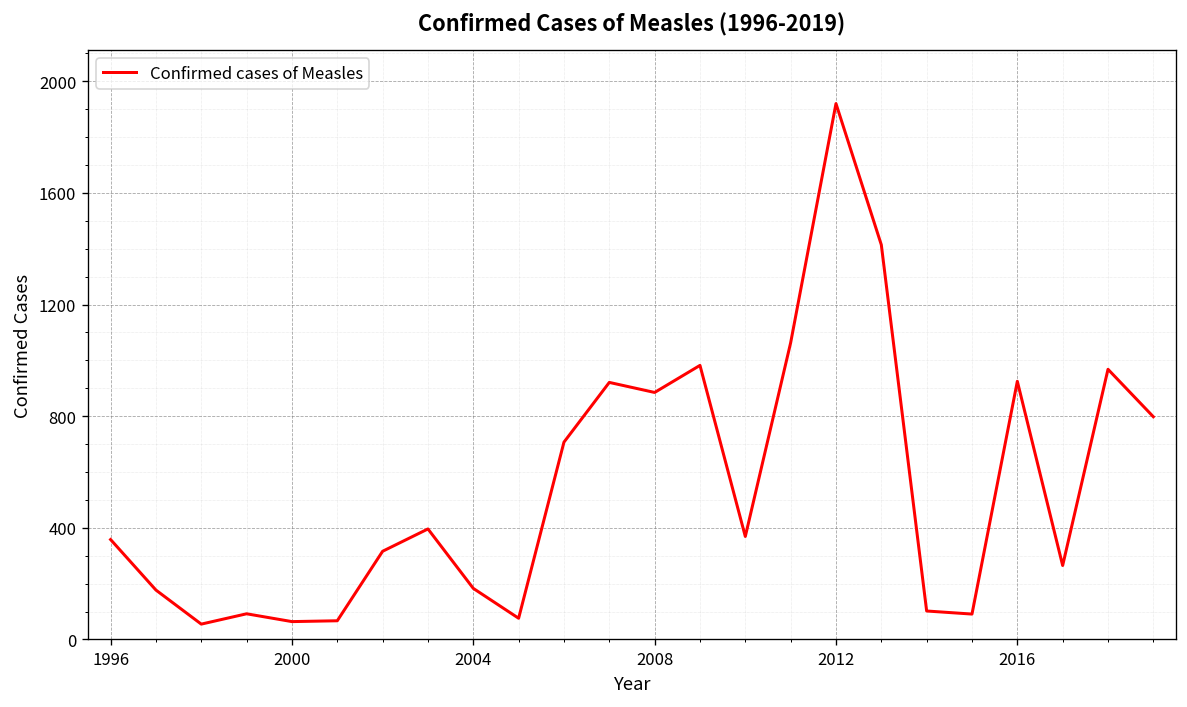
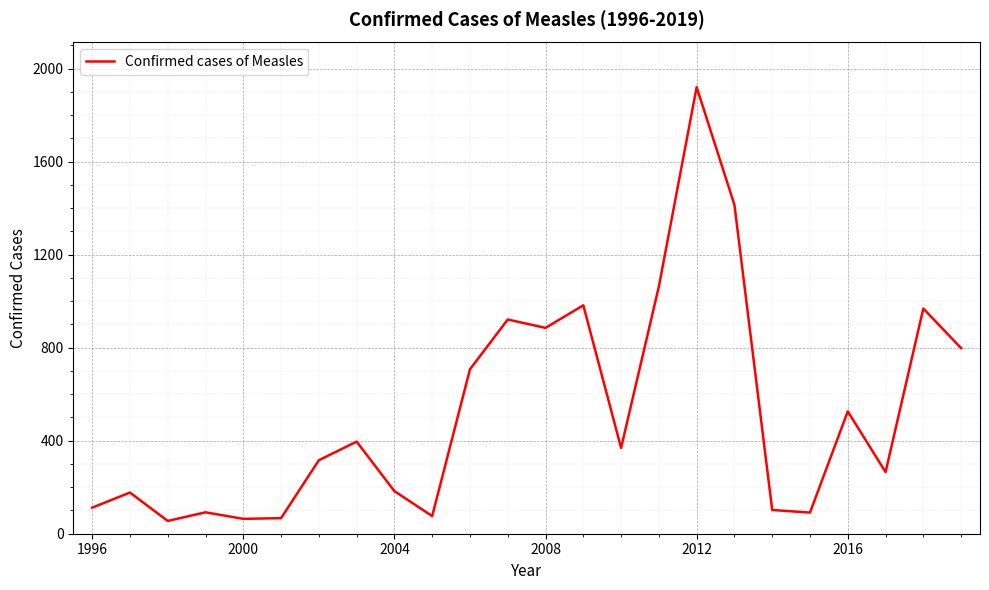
1996: 360 -> 110
2016: 930 -> 530
